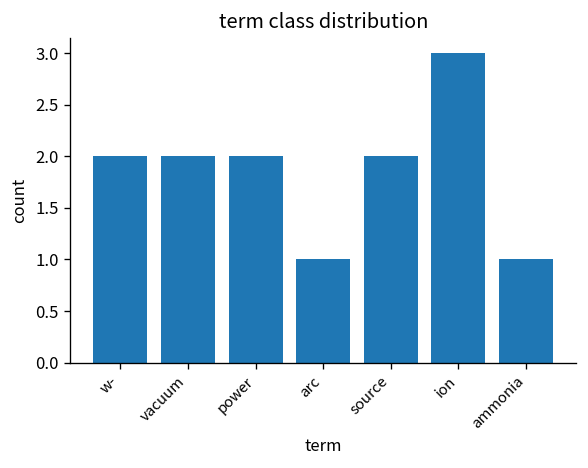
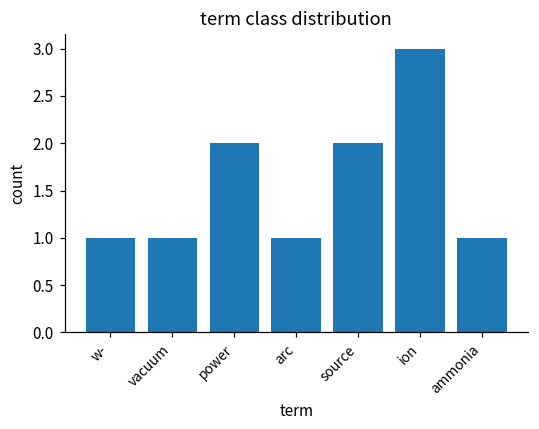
w-: 2 -> 1
vacuum: 2 -> 1
